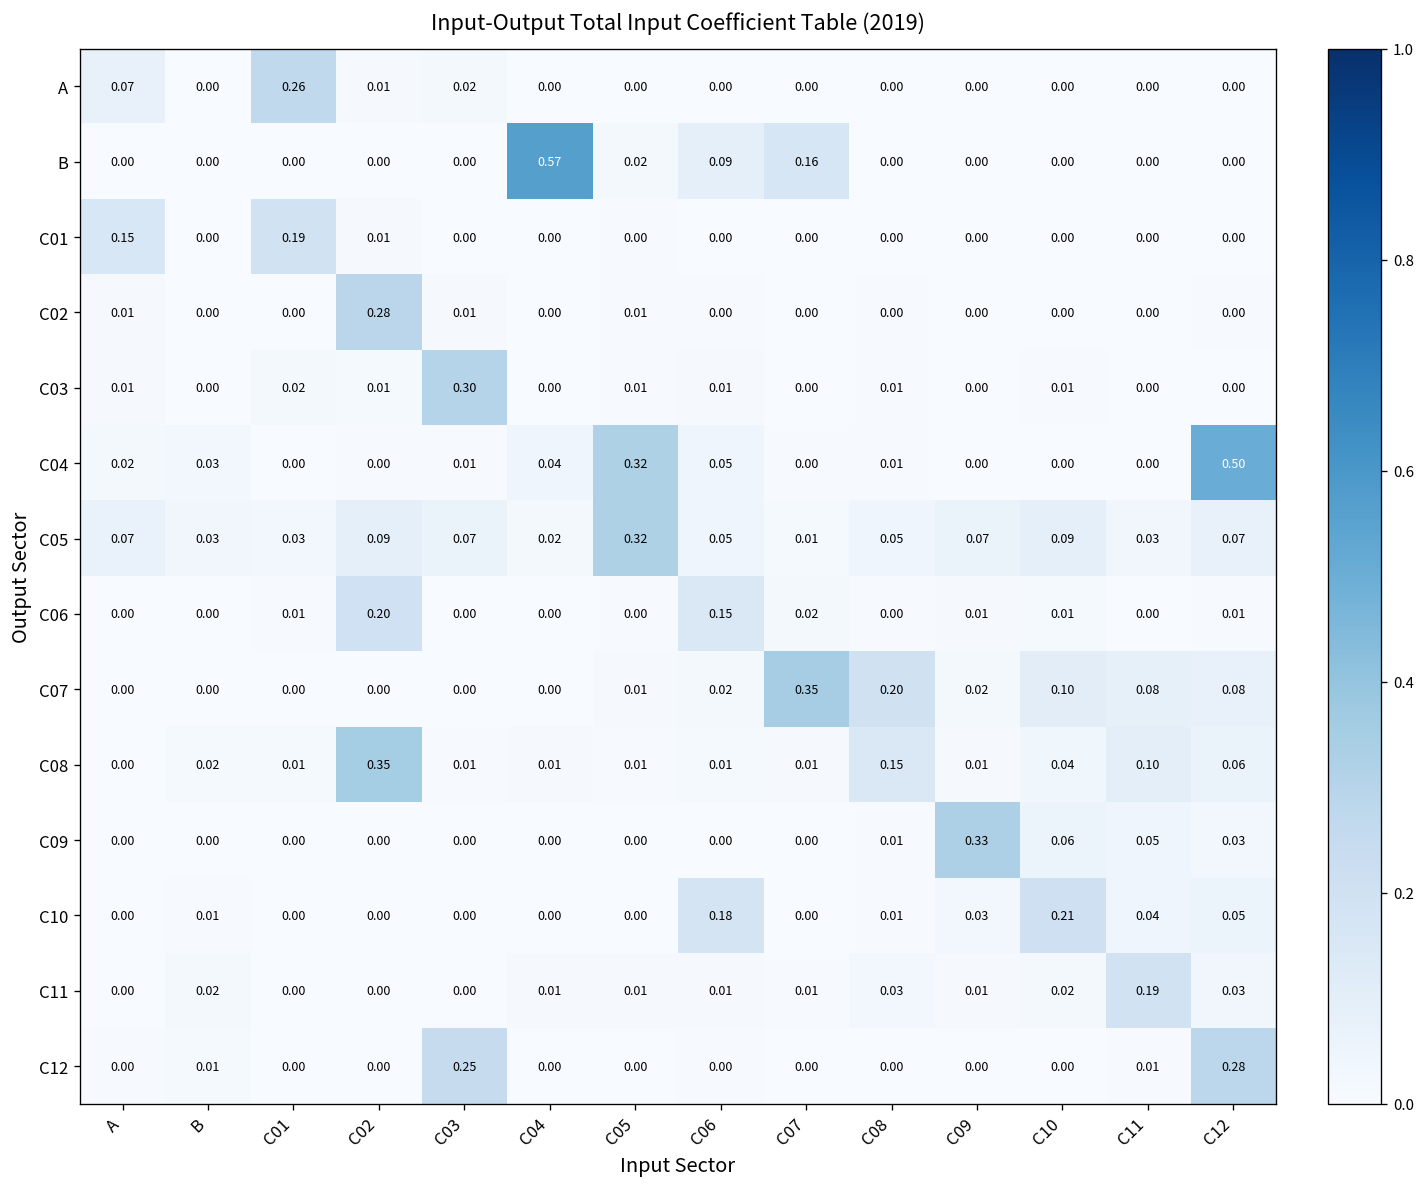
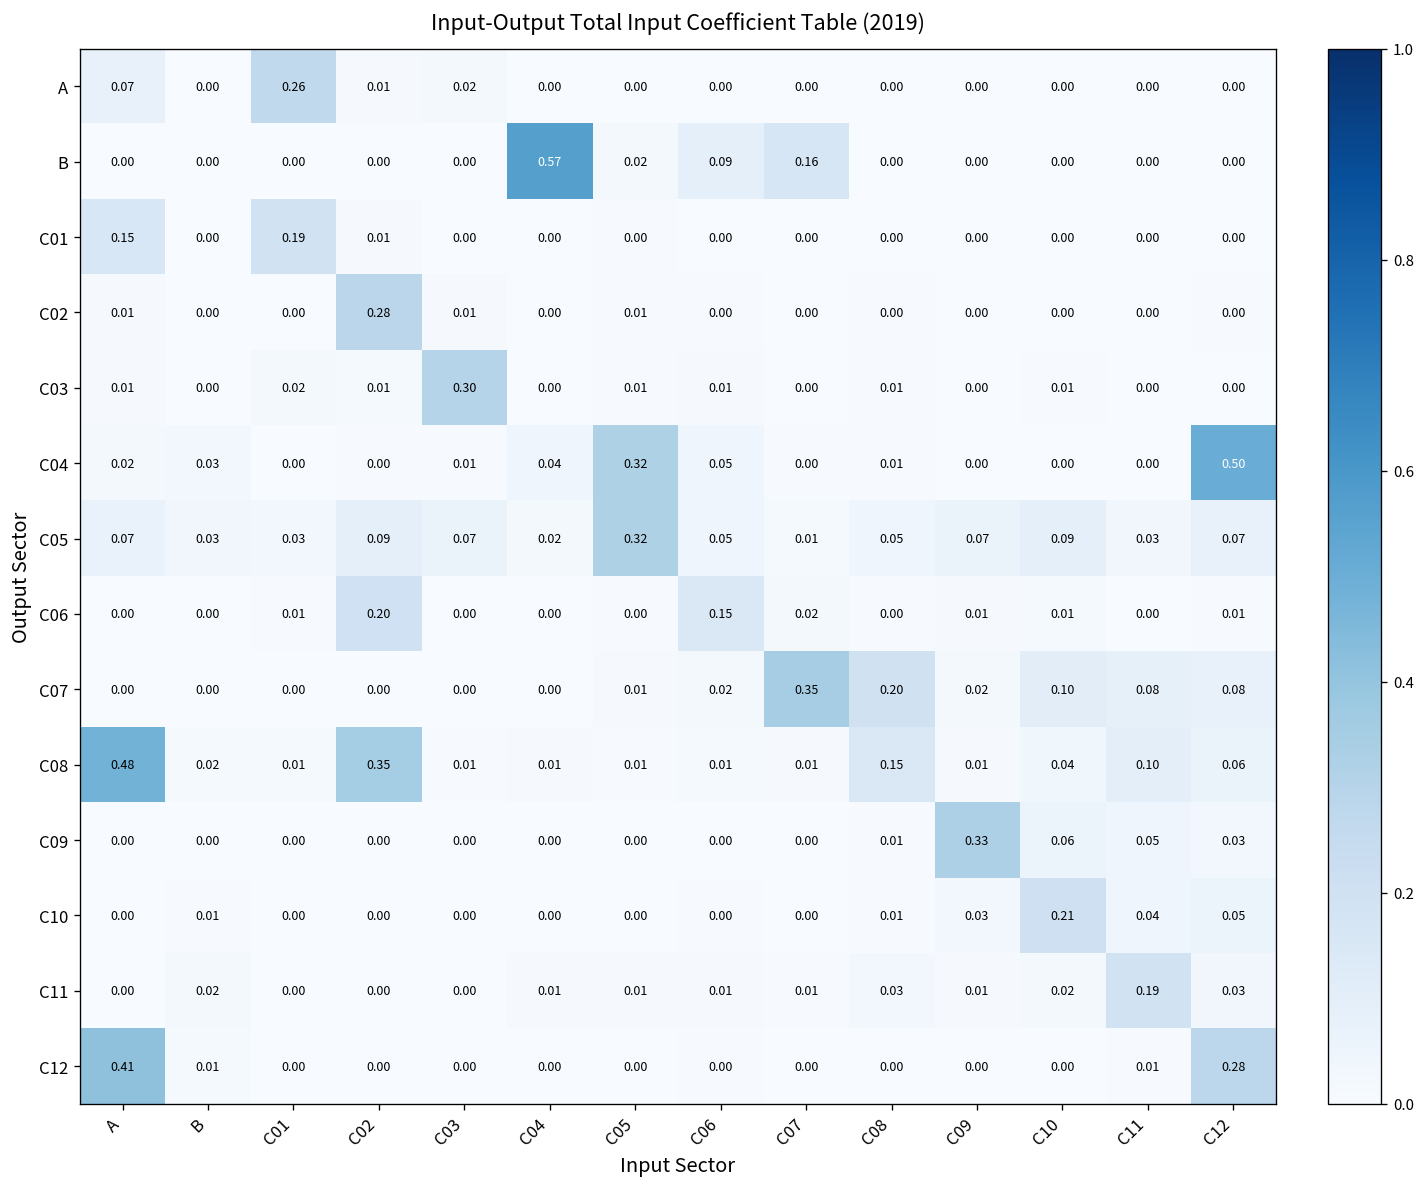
C08, A: 0.00 -> 0.48
C10, C06: 0.18 -> 0.00
C12, A: 0.00 -> 0.41
C12, C03: 0.25 -> 0.00
